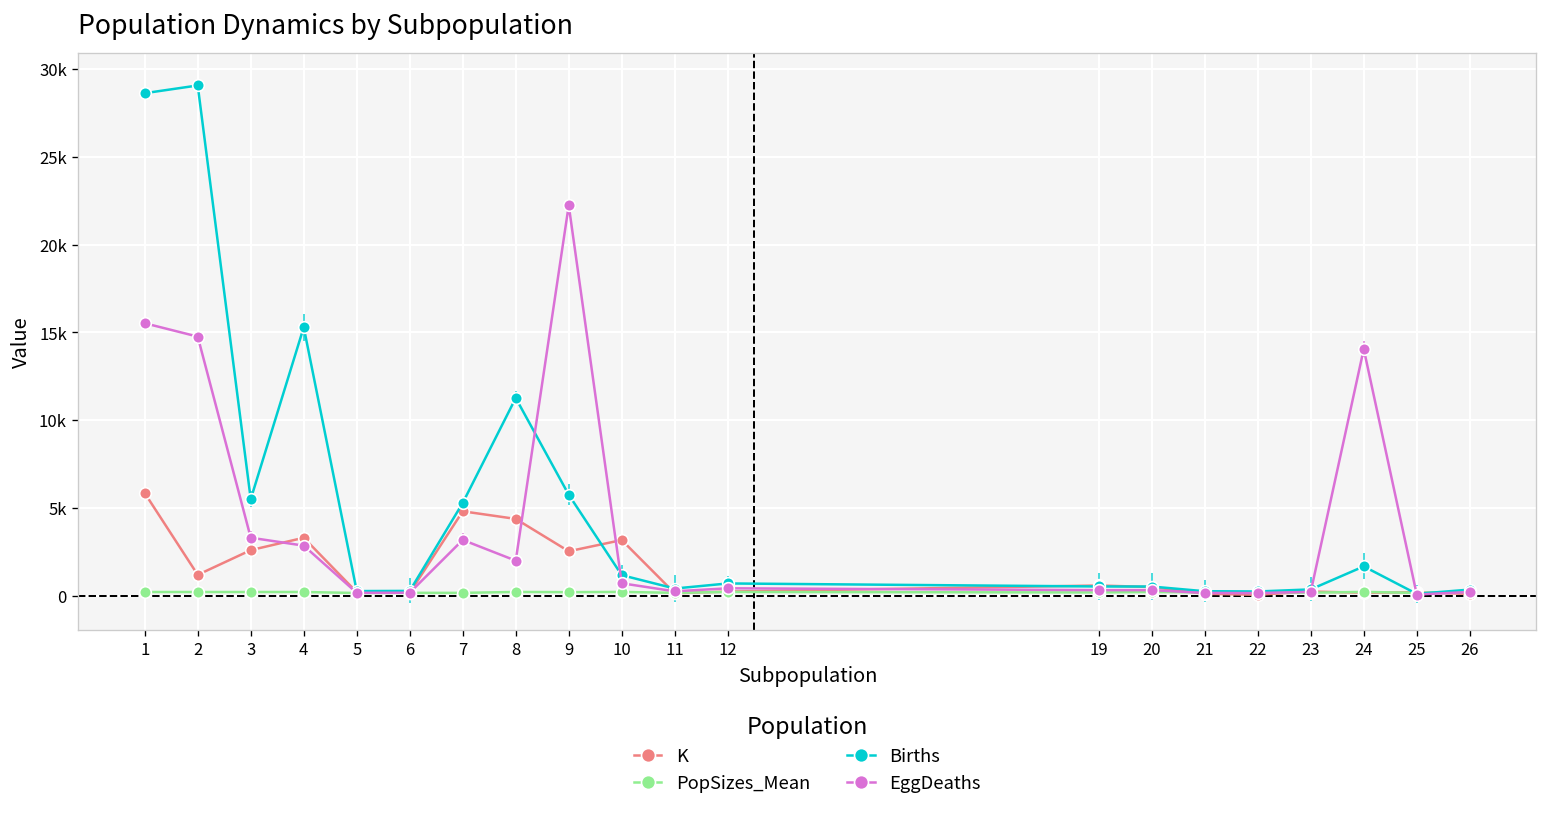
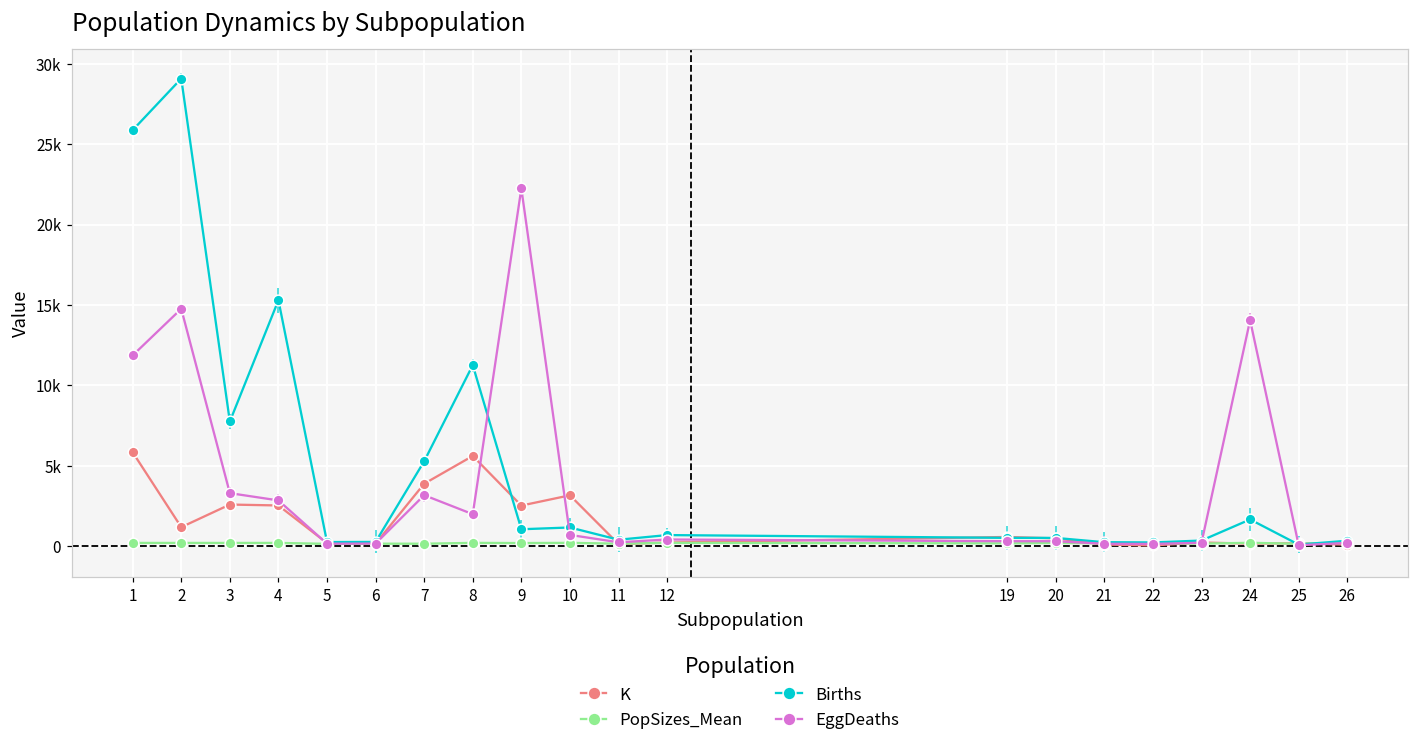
Births, 1: 28600 -> 25900
EggDeaths, 1: 15500 -> 11900
Births, 3: 5500 -> 7800
K, 4: 3300 -> 2500
K, 7: 4800 -> 3900
K, 8: 4400 -> 5600
Births, 9: 5700 -> 1100
